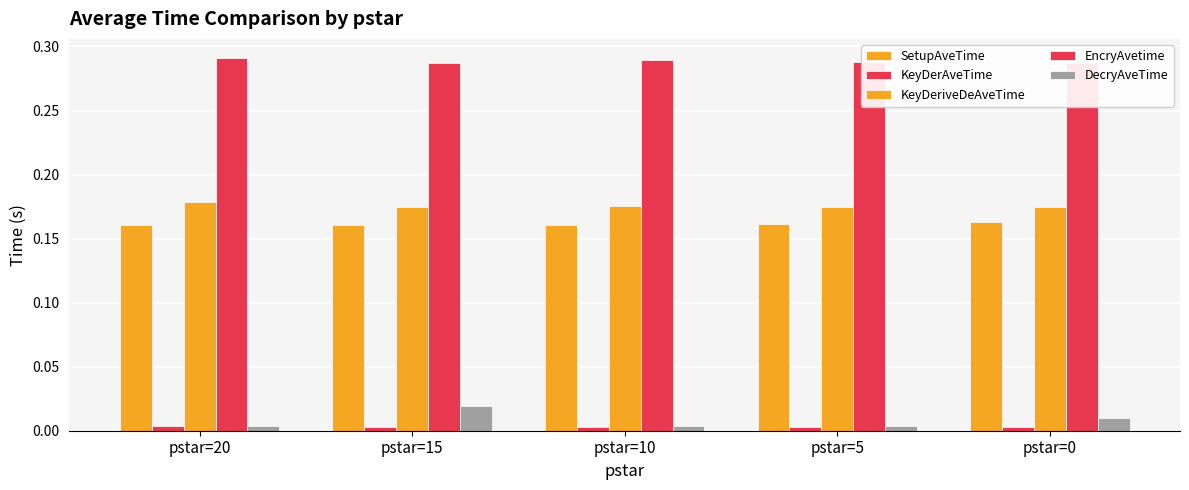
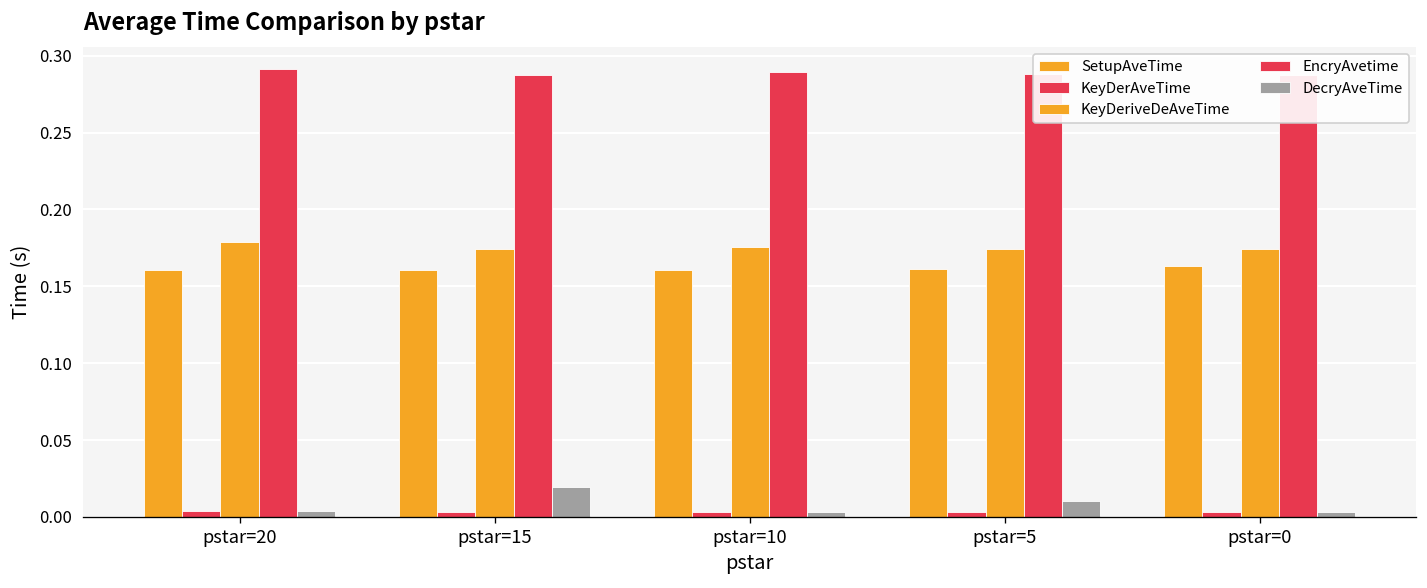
DecryAveTime, pstar=5: 0.004 -> 0.010
DecryAveTime, pstar=0: 0.010 -> 0.003
